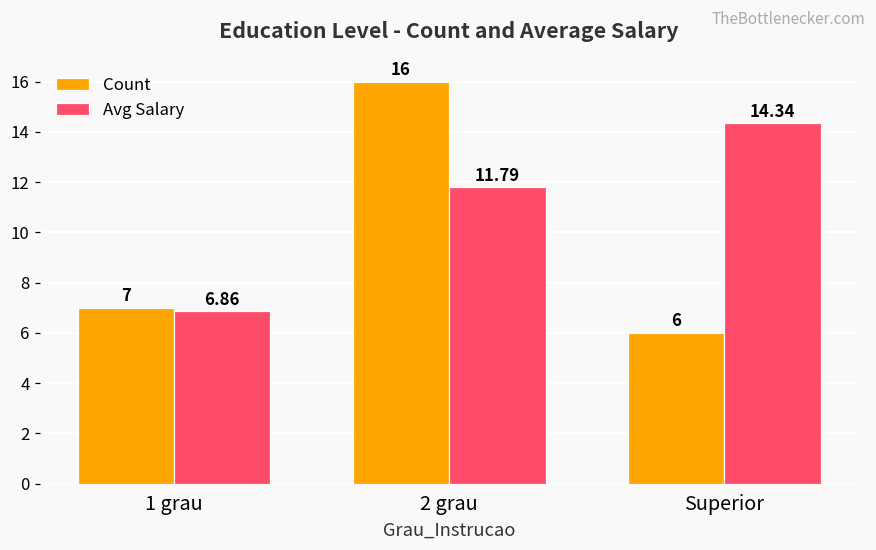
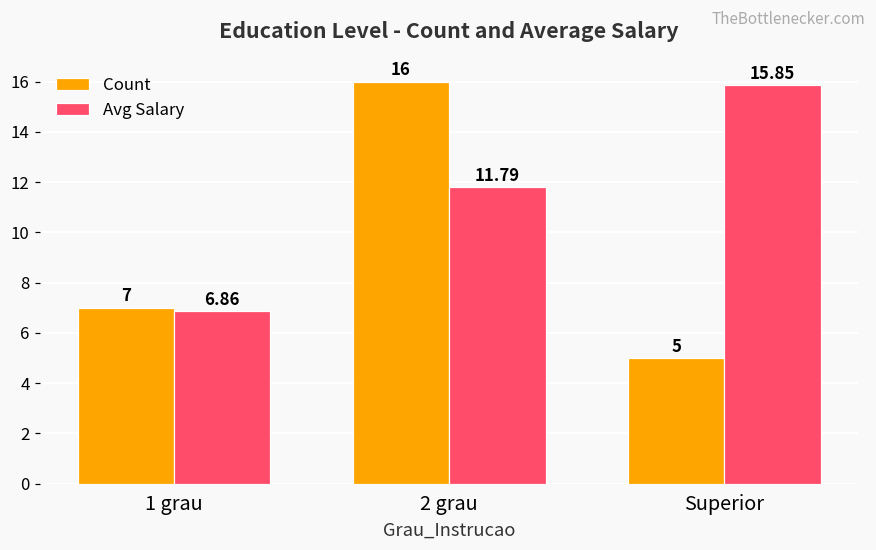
Count, Superior: 6 -> 5
Avg Salary, Superior: 14.34 -> 15.85
